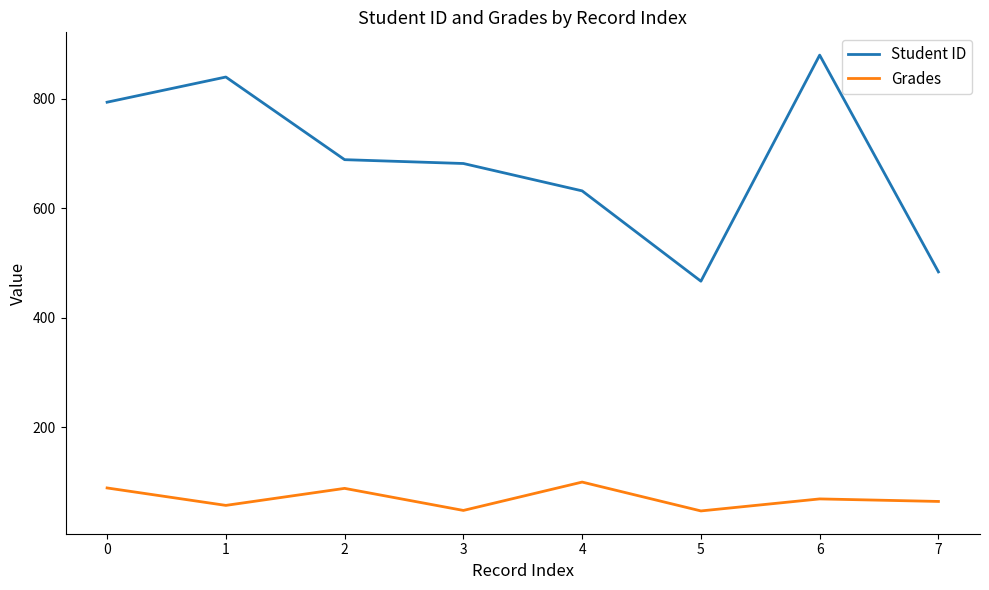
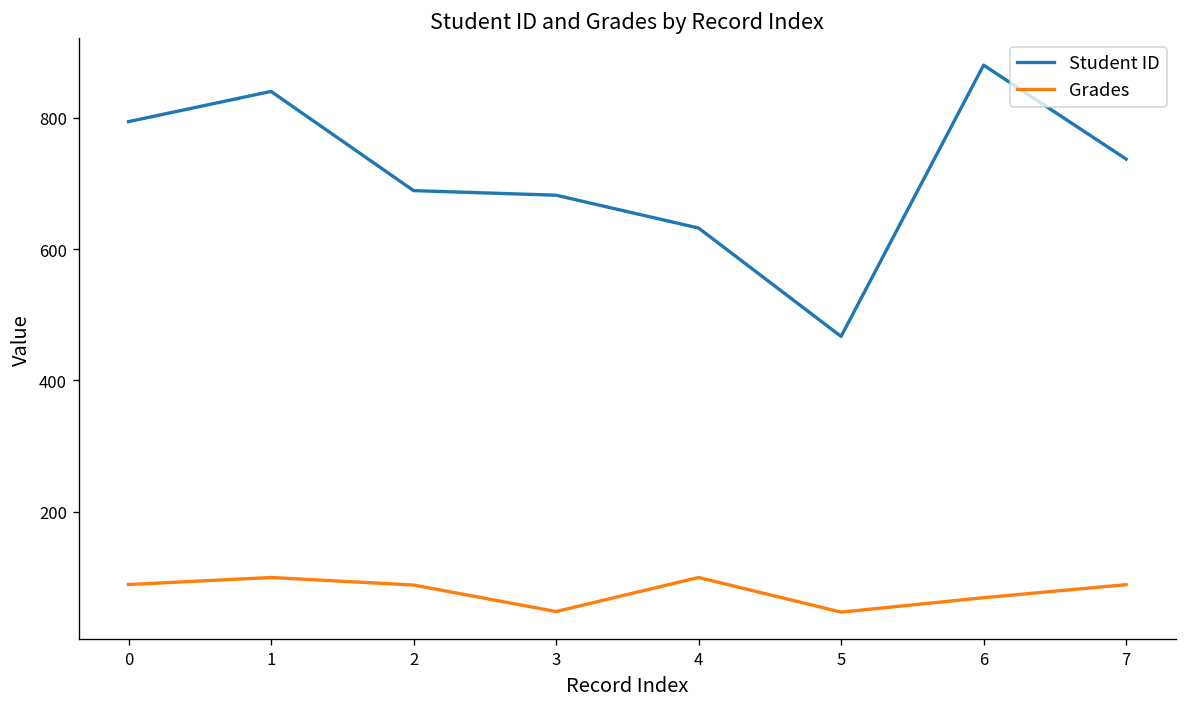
Grades, 1: 60 -> 100
Student ID, 7: 480 -> 740
Grades, 7: 60 -> 90
